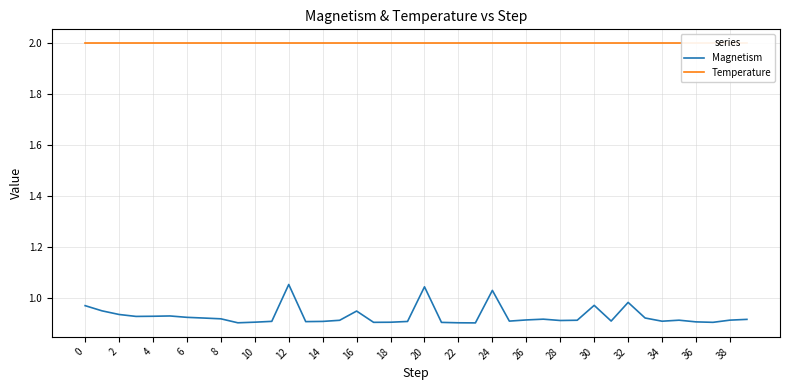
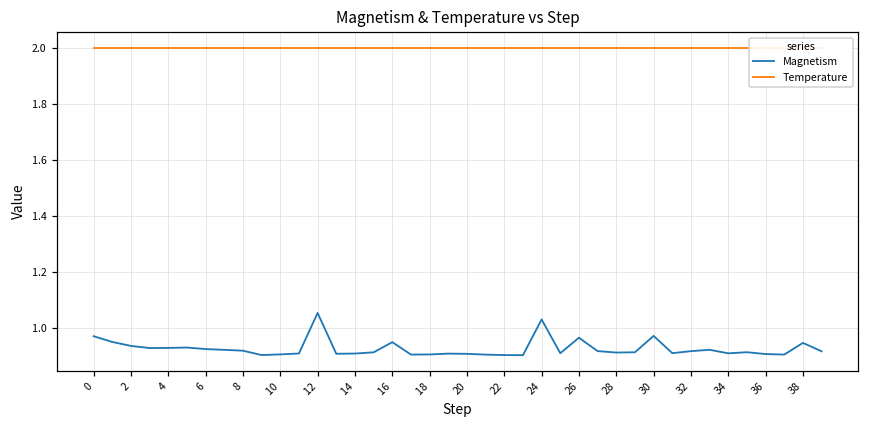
Magnetism, 20: 1.05 -> 0.91
Magnetism, 26: 0.92 -> 0.97
Magnetism, 32: 0.98 -> 0.92
Magnetism, 38: 0.91 -> 0.95
